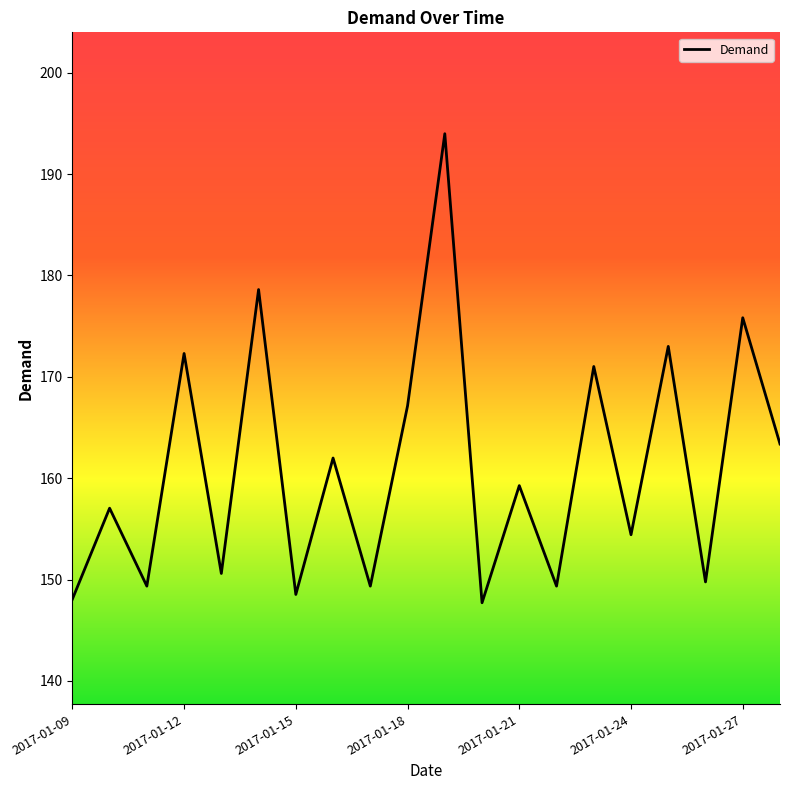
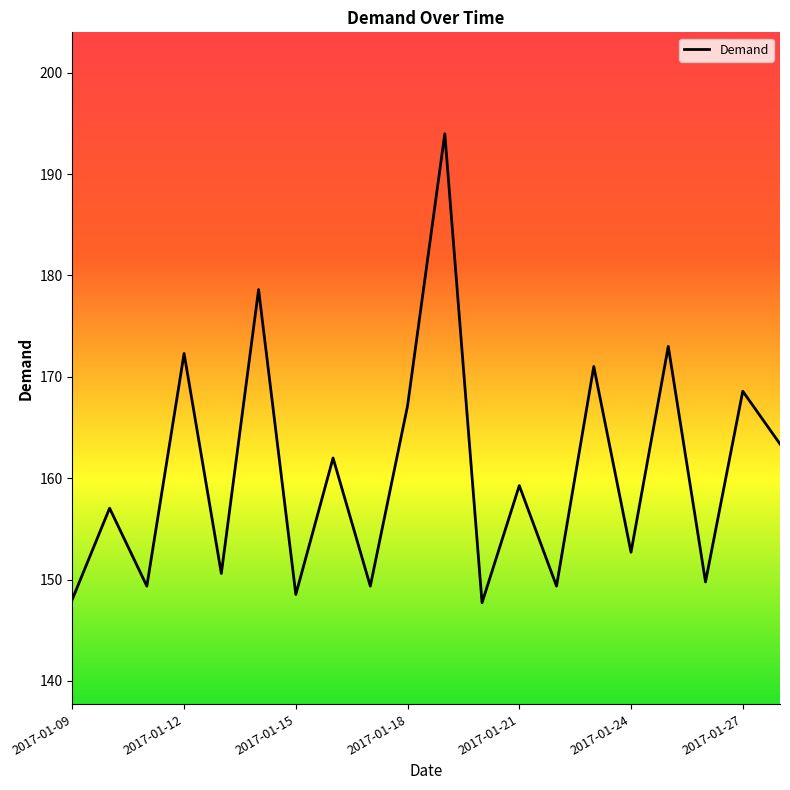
2017-01-24: 154.4 -> 152.7
2017-01-27: 175.8 -> 168.6
